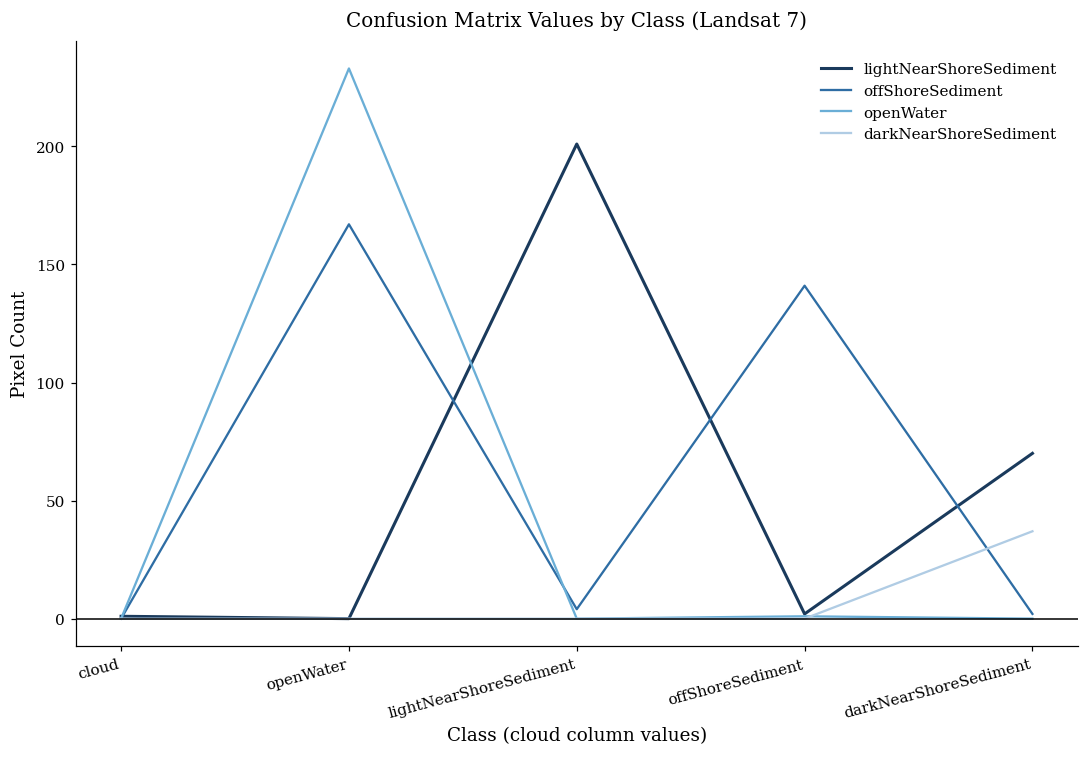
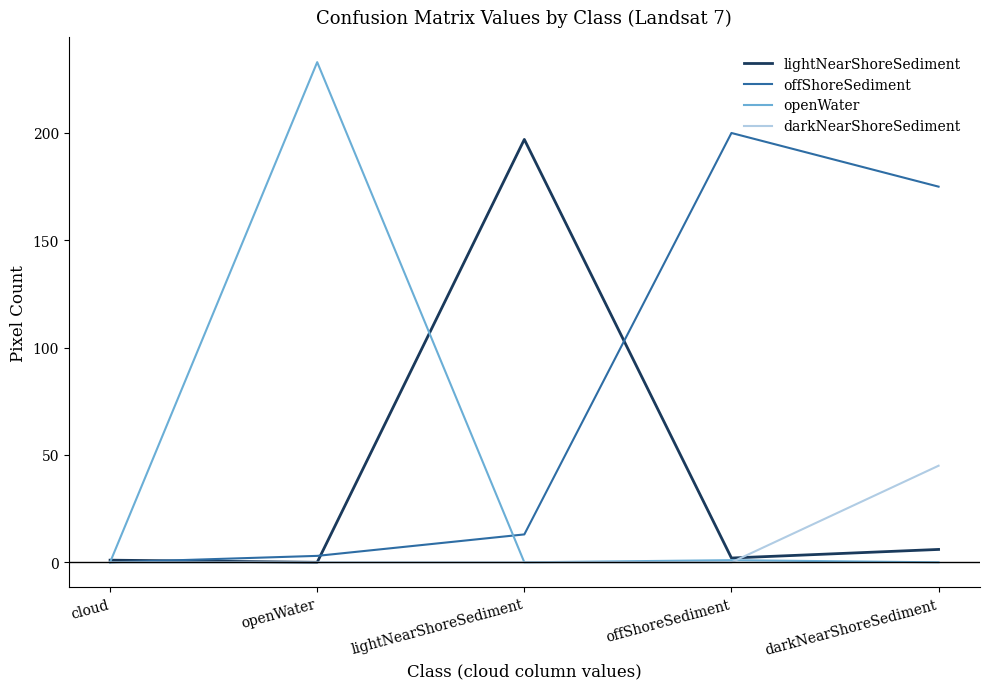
offShoreSediment, openWater: 167 -> 3
lightNearShoreSediment, lightNearShoreSediment: 201 -> 197
offShoreSediment, lightNearShoreSediment: 4 -> 13
offShoreSediment, offShoreSediment: 141 -> 200
lightNearShoreSediment, darkNearShoreSediment: 70 -> 6
offShoreSediment, darkNearShoreSediment: 2 -> 175
darkNearShoreSediment, darkNearShoreSediment: 37 -> 45
